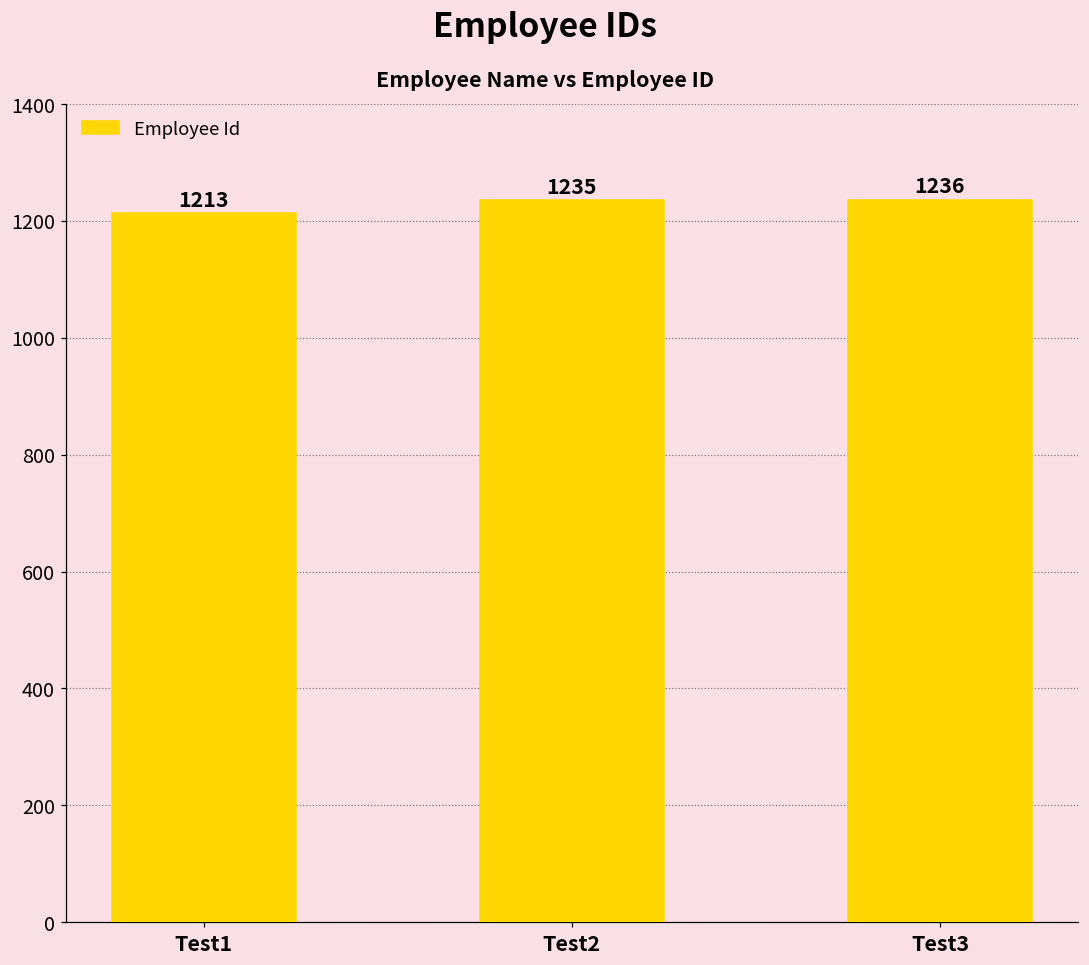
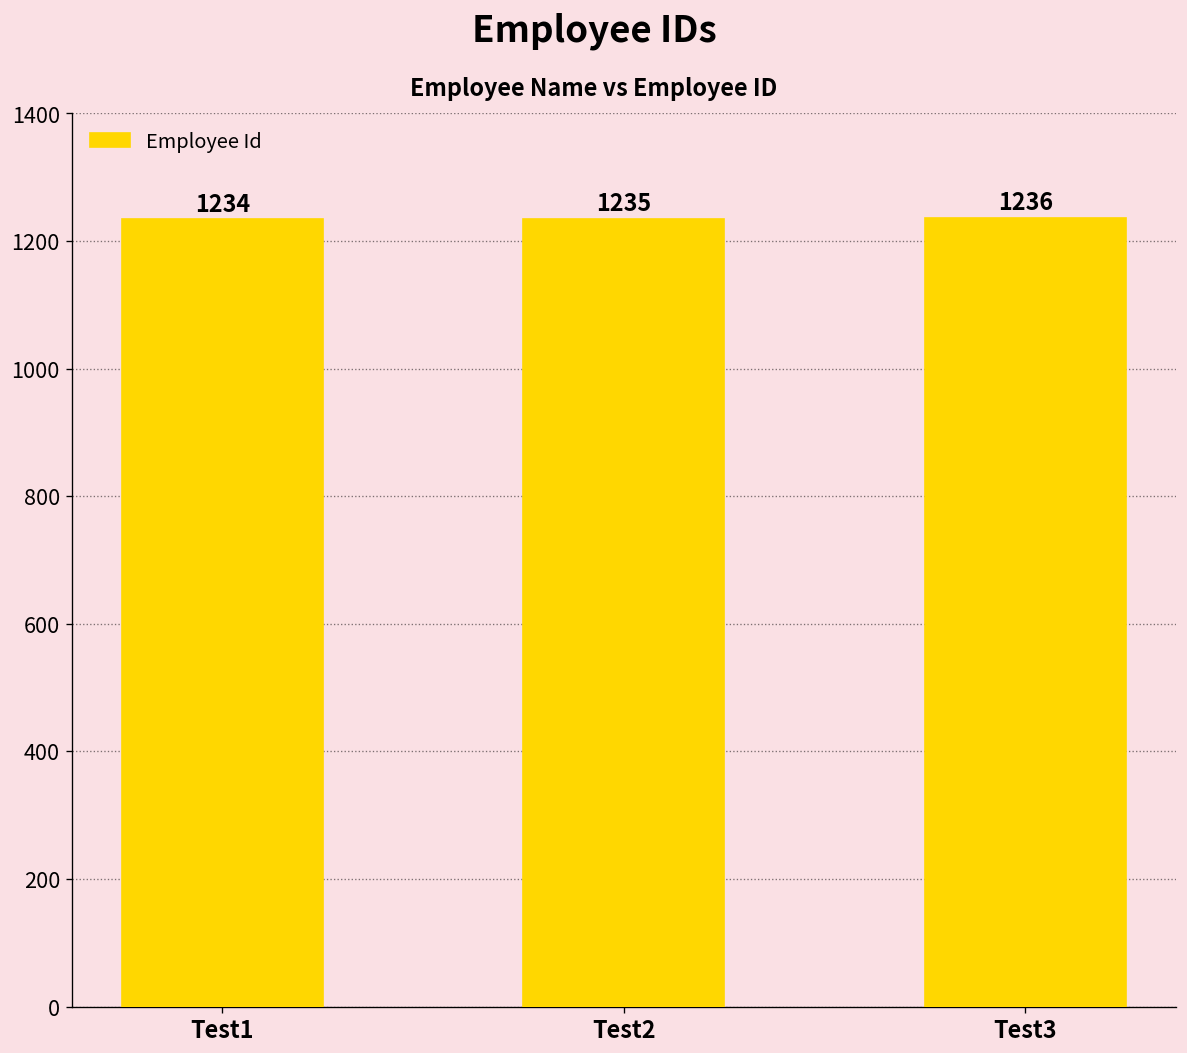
Test1: 1213 -> 1234
